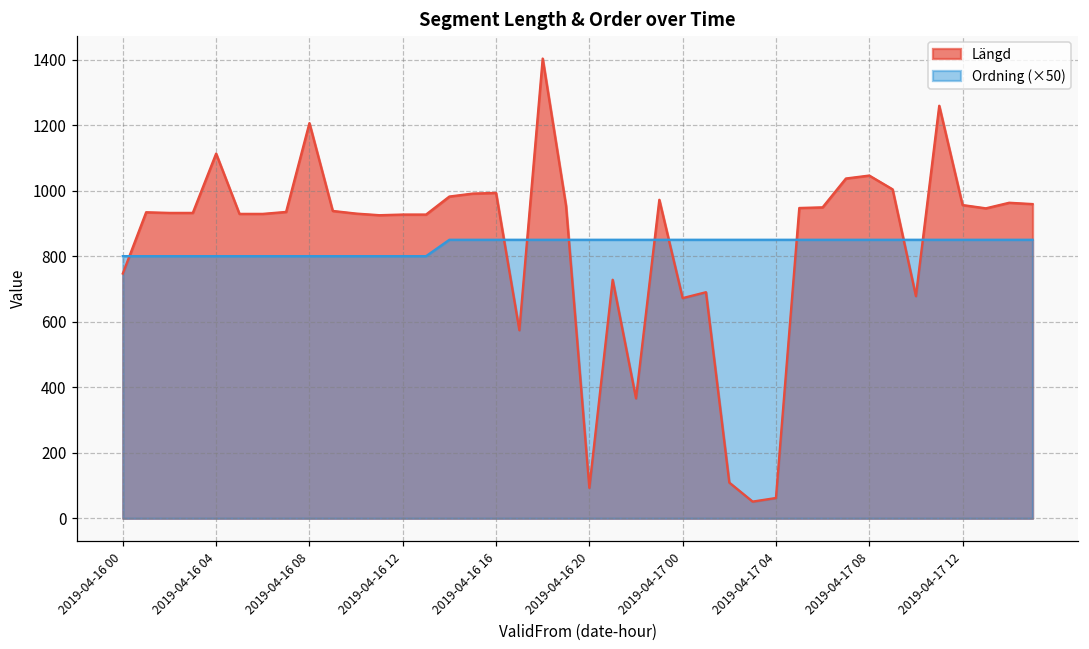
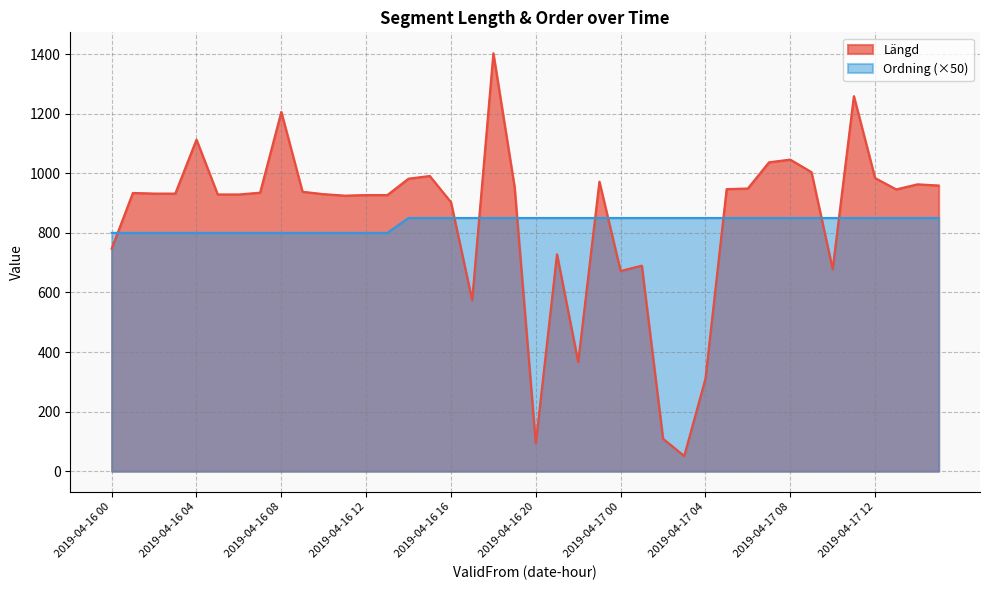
Längd, 2019-04-16 16: 990 -> 900
Längd, 2019-04-17 04: 60 -> 310
Längd, 2019-04-17 12: 960 -> 980
